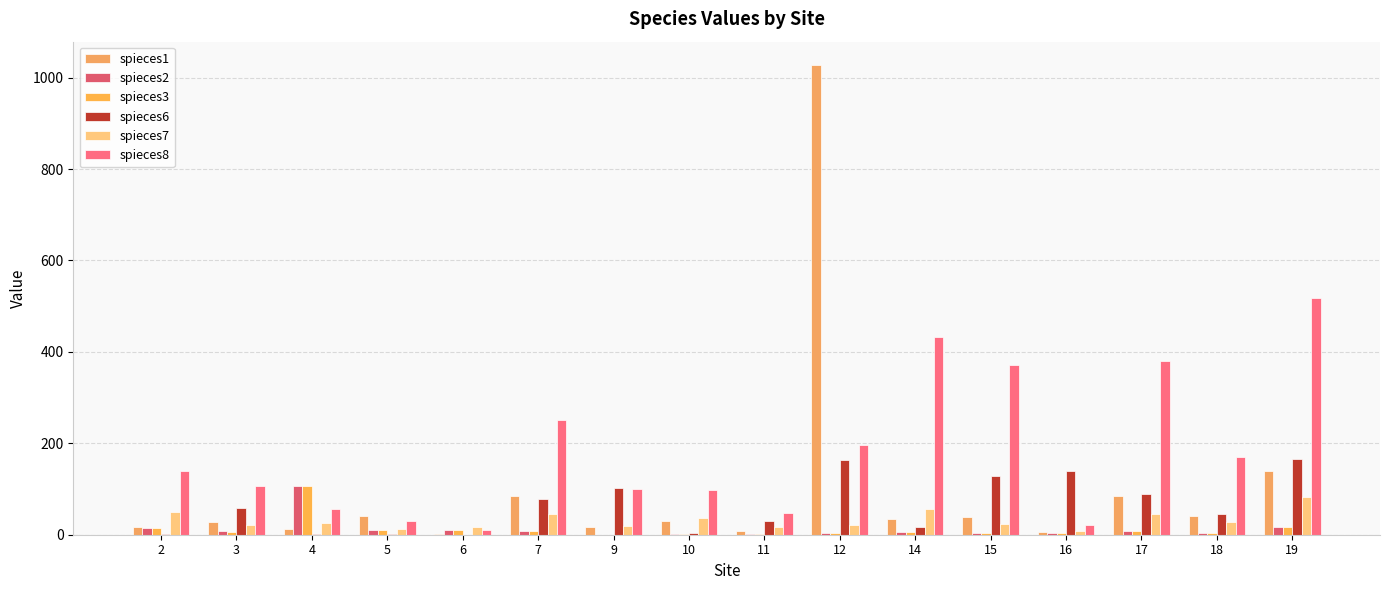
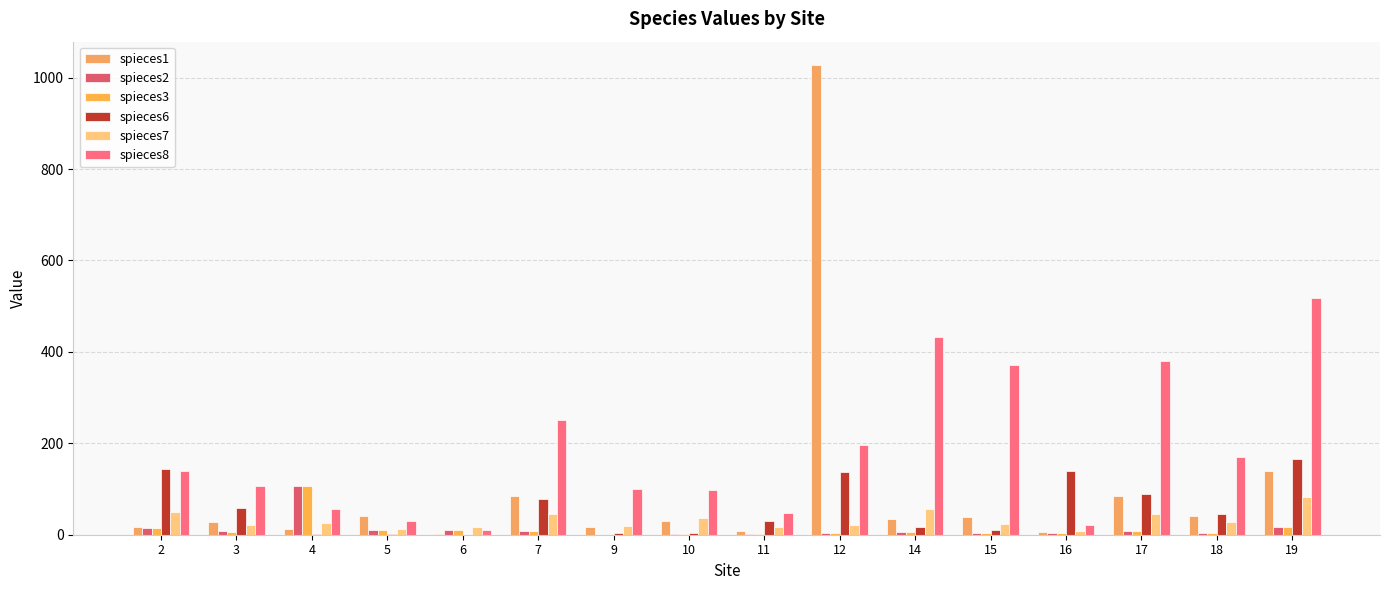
spieces6, 2: 0 -> 140
spieces6, 9: 100 -> 0
spieces6, 12: 160 -> 140
spieces6, 15: 130 -> 10
